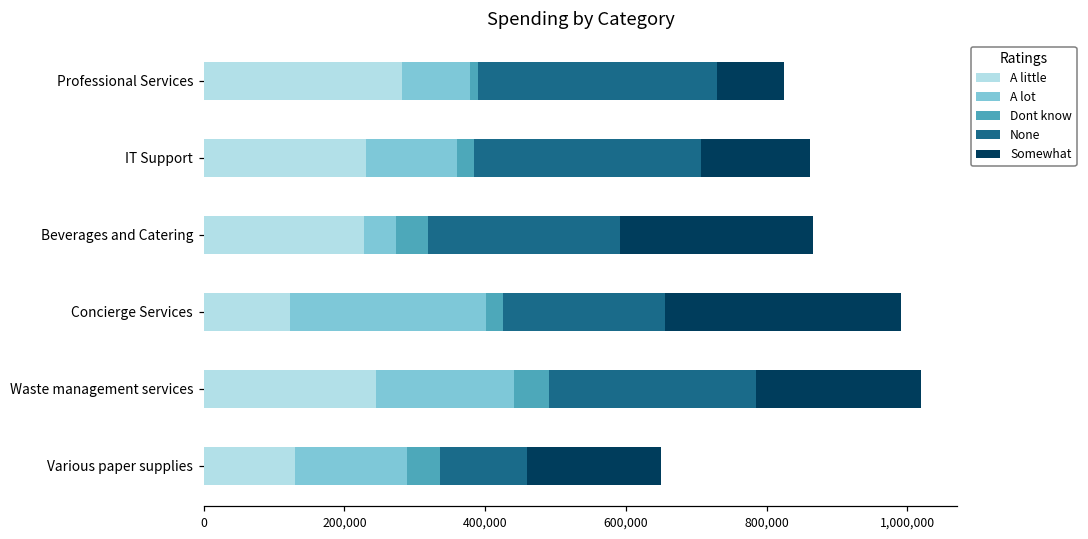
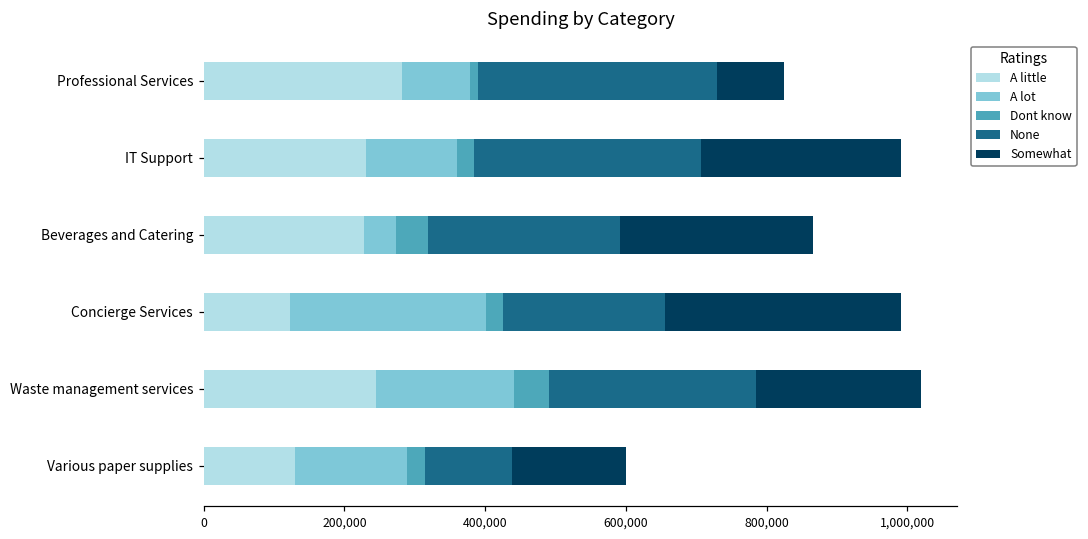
Somewhat, IT Support: 160,000 -> 280,000
Dont know, Various paper supplies: 50,000 -> 30,000
Somewhat, Various paper supplies: 190,000 -> 160,000
